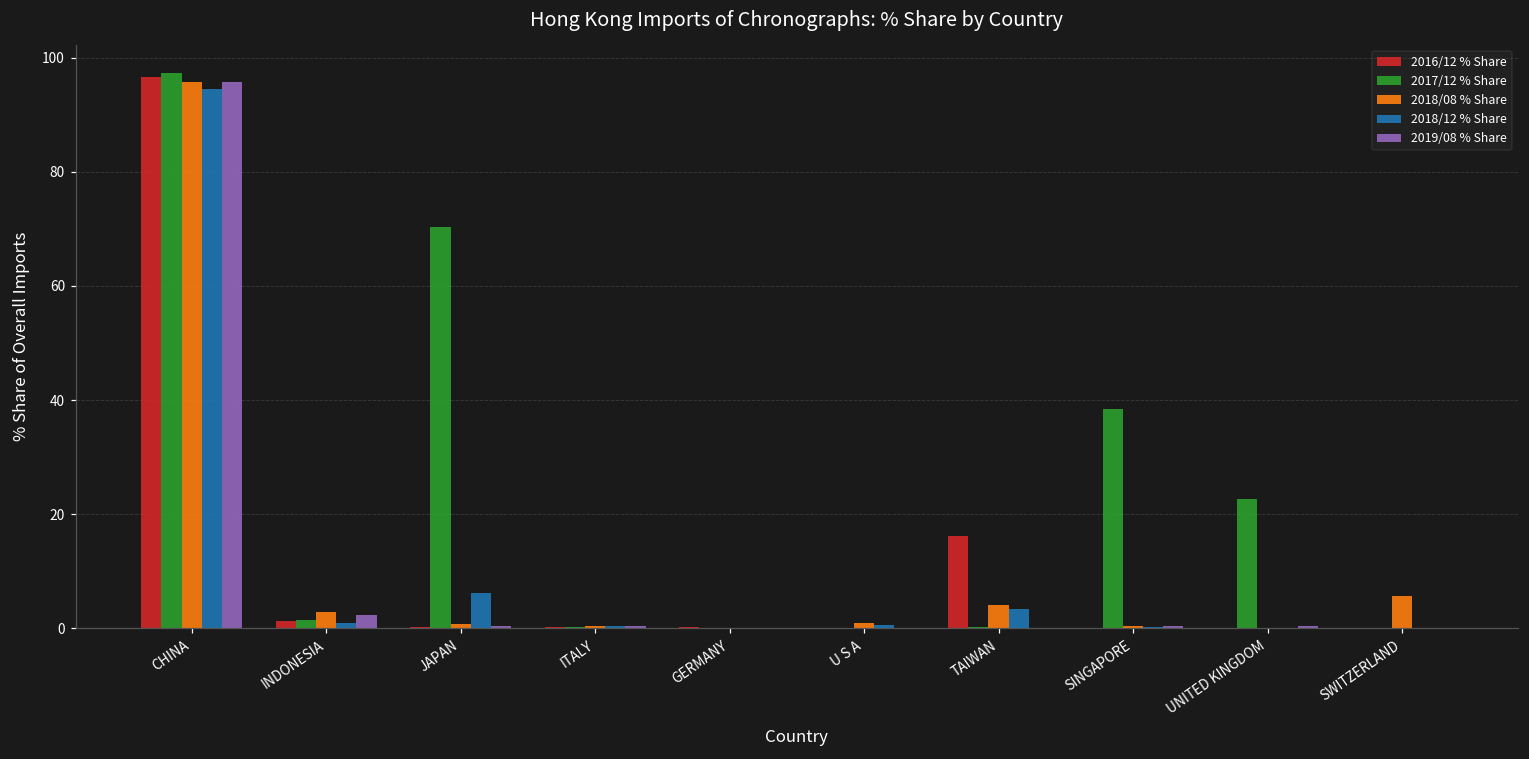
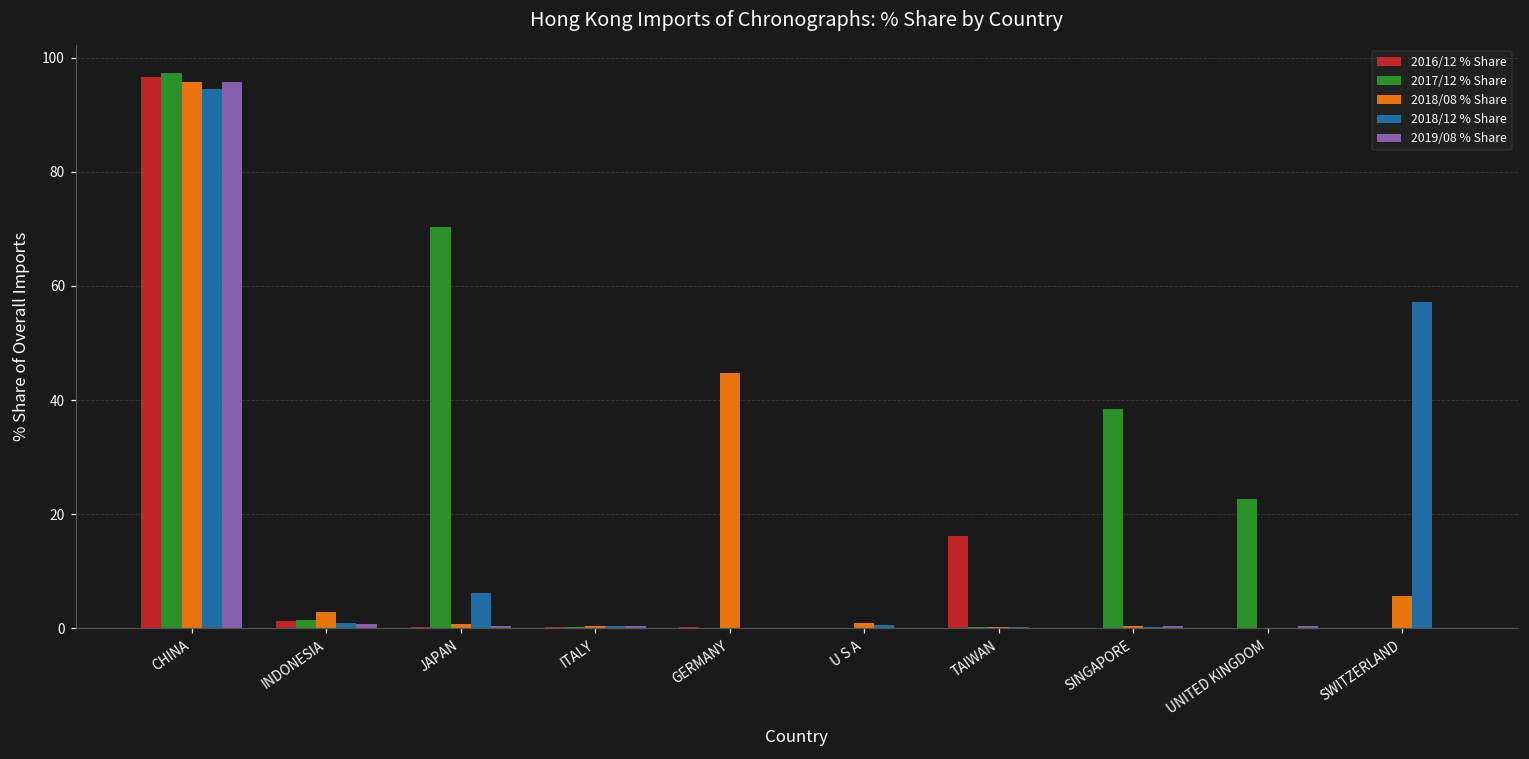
2019/08 % Share, INDONESIA: 2 -> 1
2018/08 % Share, GERMANY: 0 -> 45
2018/08 % Share, TAIWAN: 4 -> 0
2018/12 % Share, TAIWAN: 3 -> 0
2018/12 % Share, SWITZERLAND: 0 -> 57
